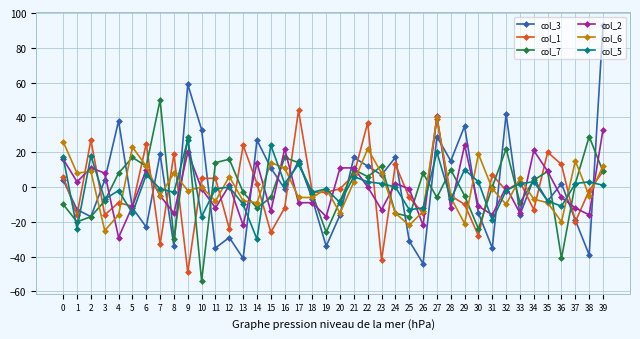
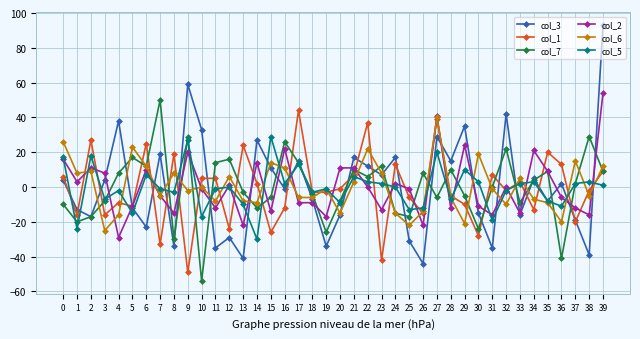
col_5, 15: 24 -> 29
col_7, 16: 17 -> 26
col_2, 39: 33 -> 54
